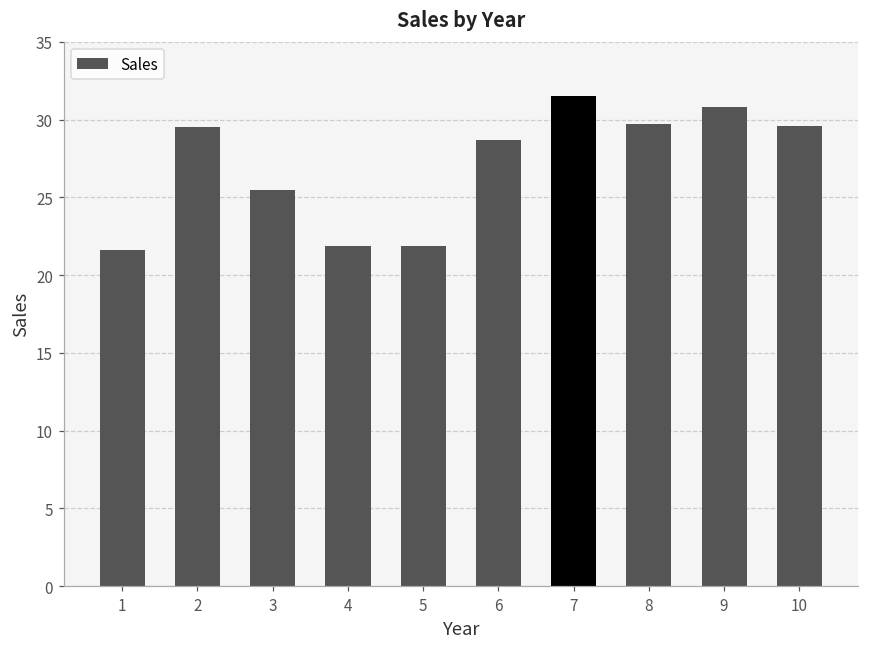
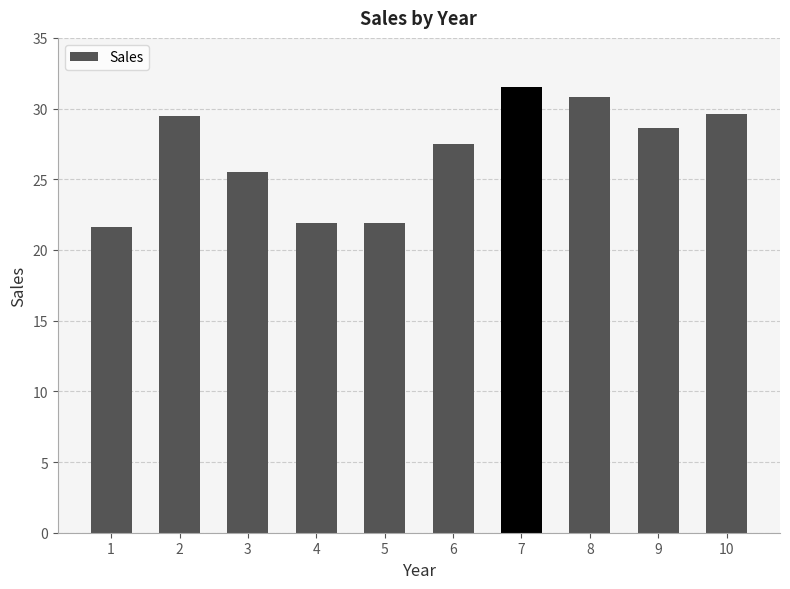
Sales, 6: 28.7 -> 27.5
Sales, 8: 29.7 -> 30.8
Sales, 9: 30.8 -> 28.6
